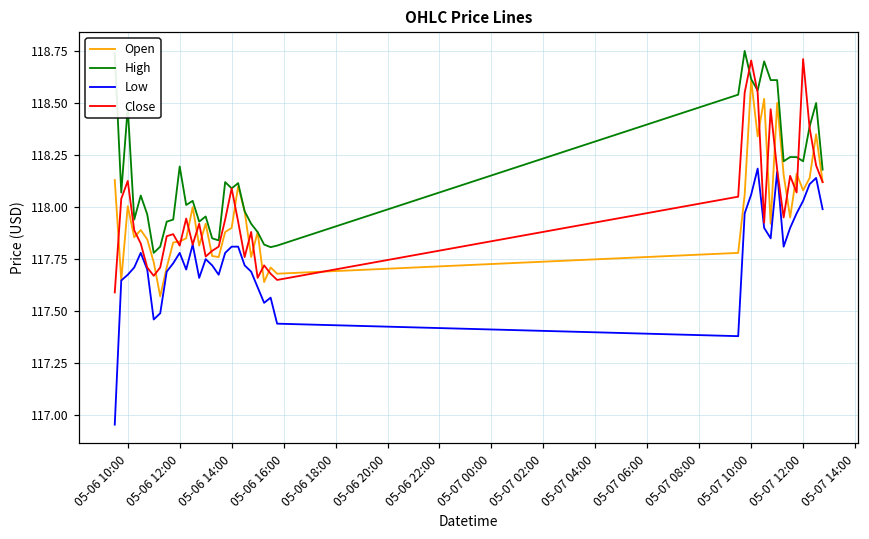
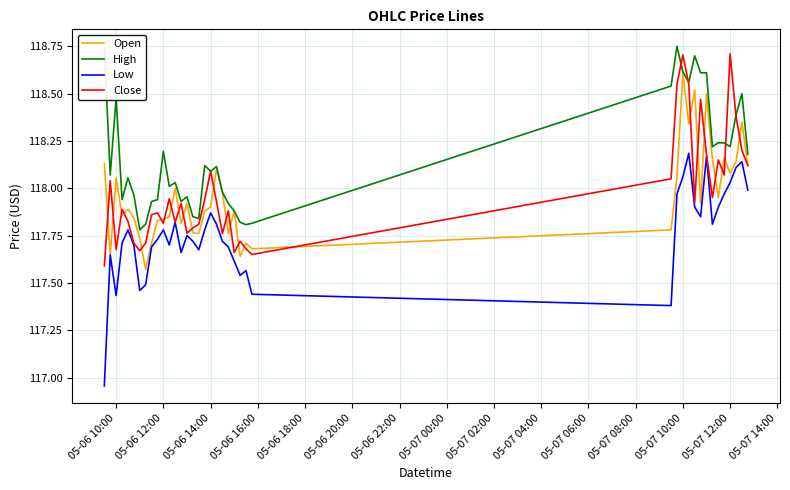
Open, 05-06 10:00: 118.00 -> 118.06
Low, 05-06 10:00: 117.68 -> 117.43
Close, 05-06 10:00: 118.13 -> 117.68
Low, 05-06 14:00: 117.81 -> 117.87
